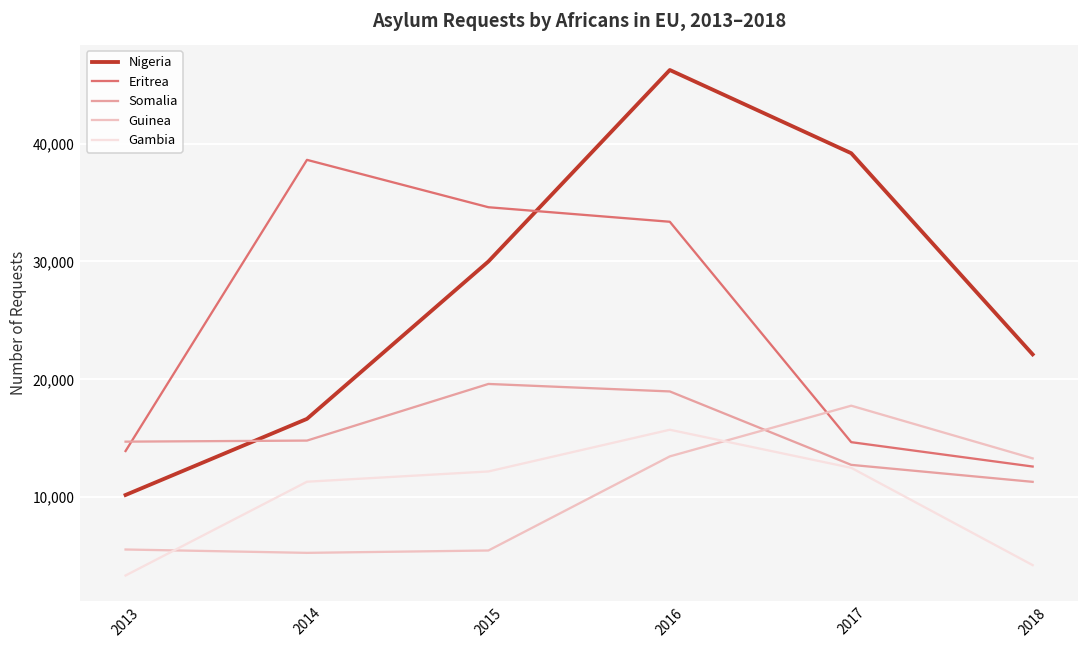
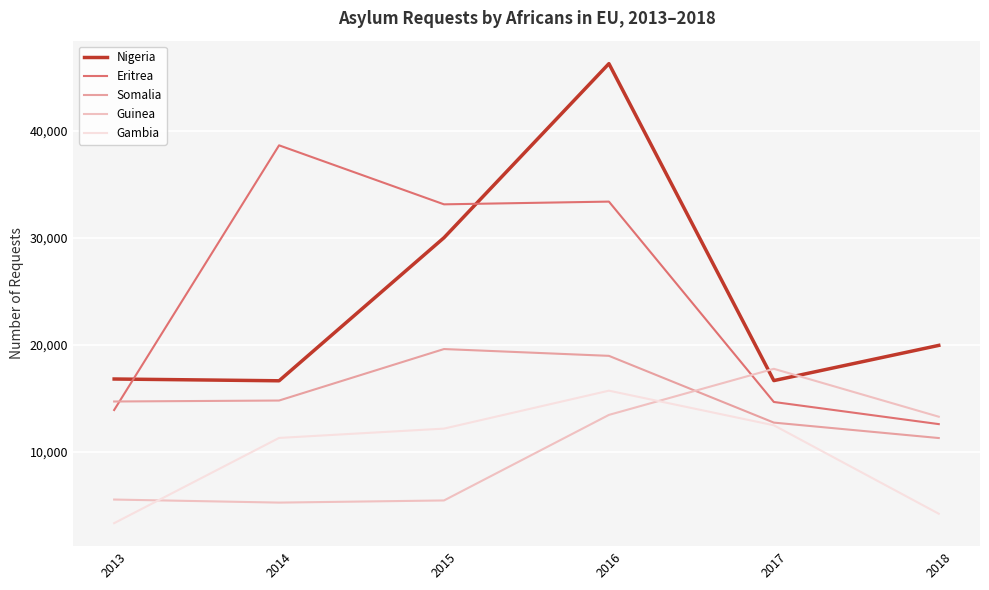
Nigeria, 2013: 10,200 -> 16,800
Eritrea, 2015: 34,600 -> 33,100
Nigeria, 2017: 39,200 -> 16,700
Nigeria, 2018: 22,100 -> 20,000
